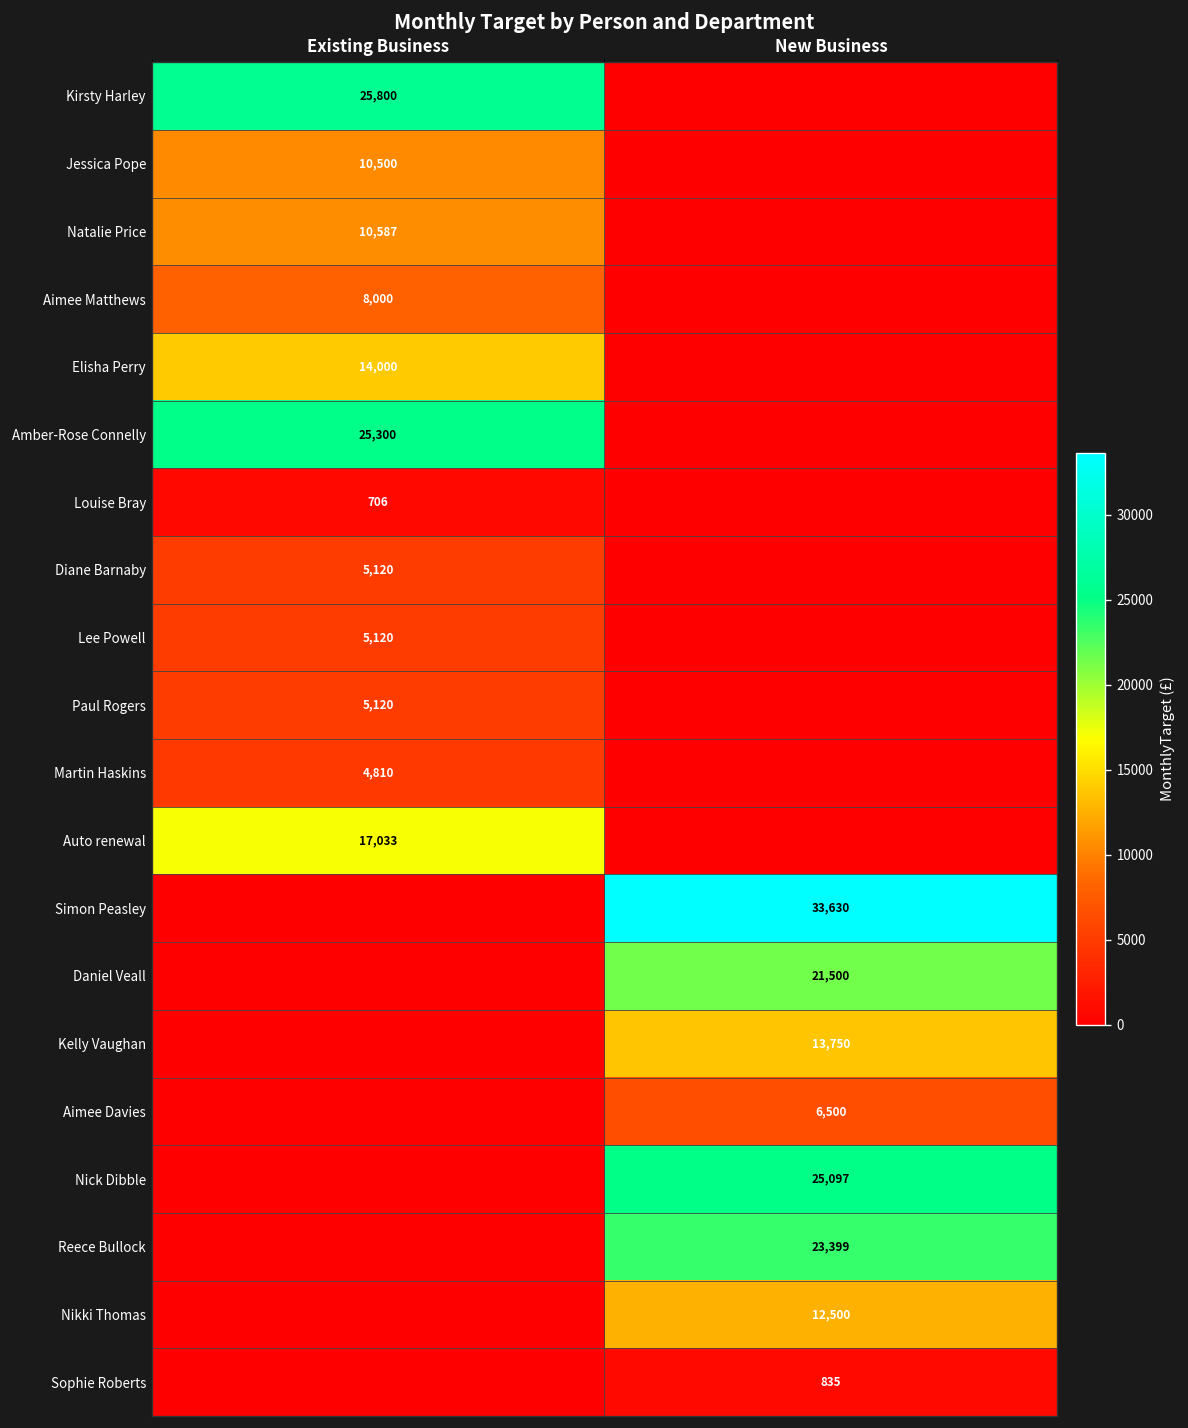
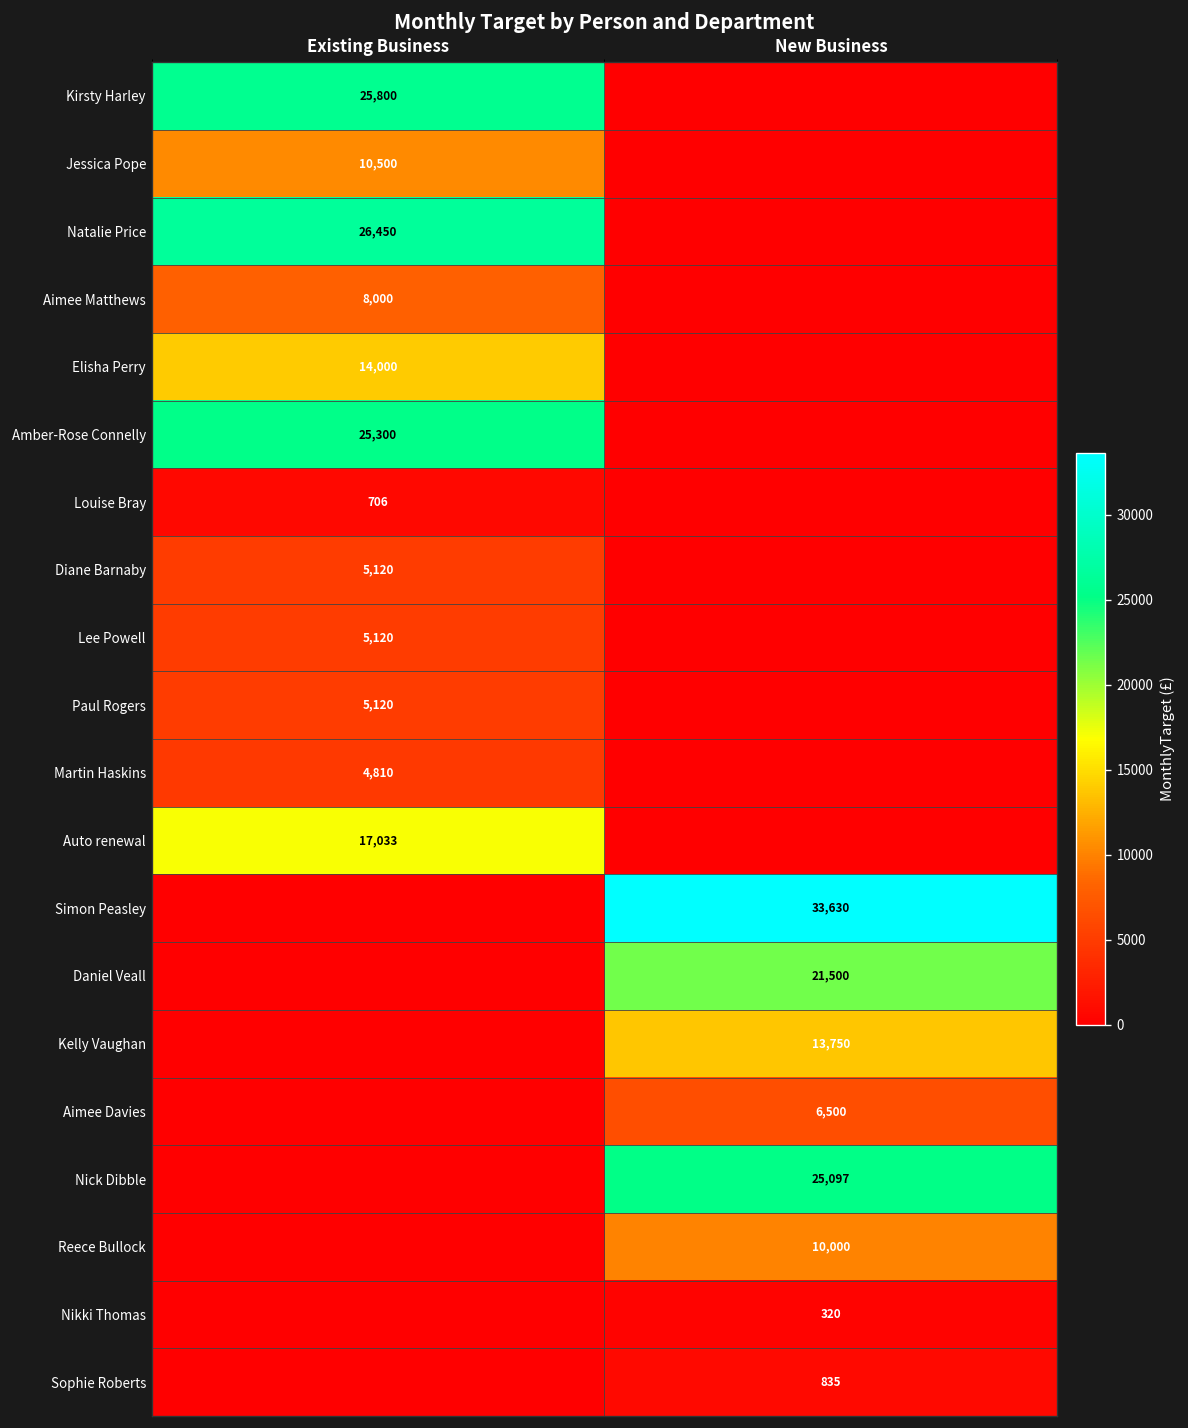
Natalie Price, Existing Business: 10,587 -> 26,450
Reece Bullock, New Business: 23,399 -> 10,000
Nikki Thomas, New Business: 12,500 -> 320
